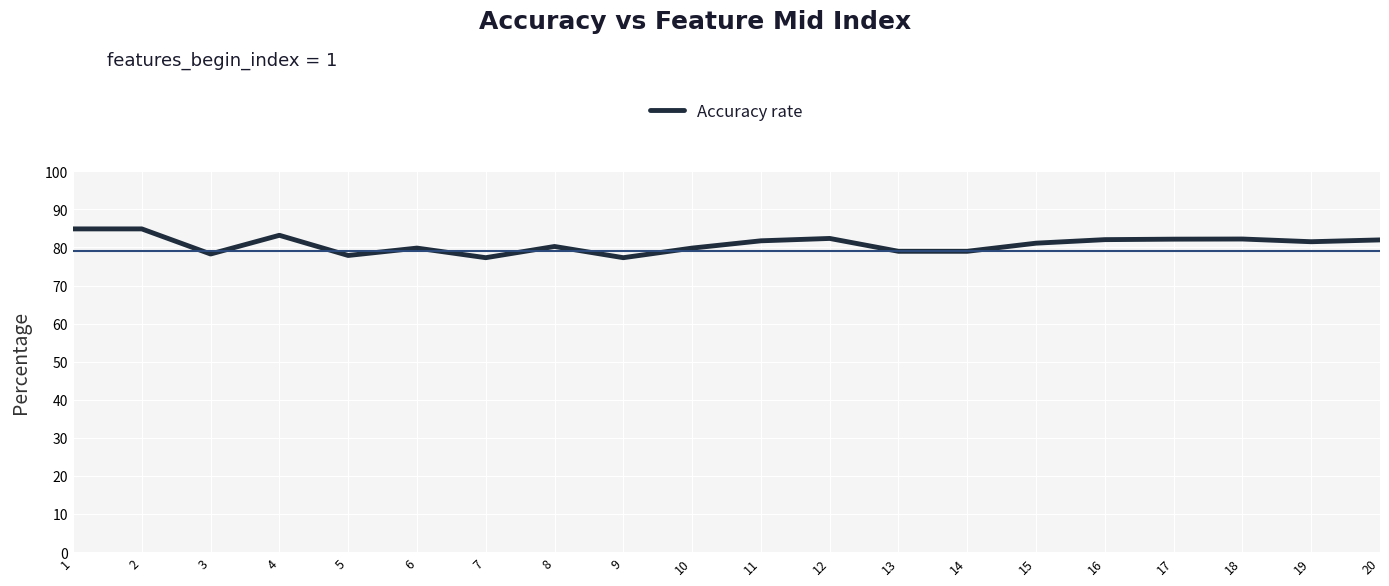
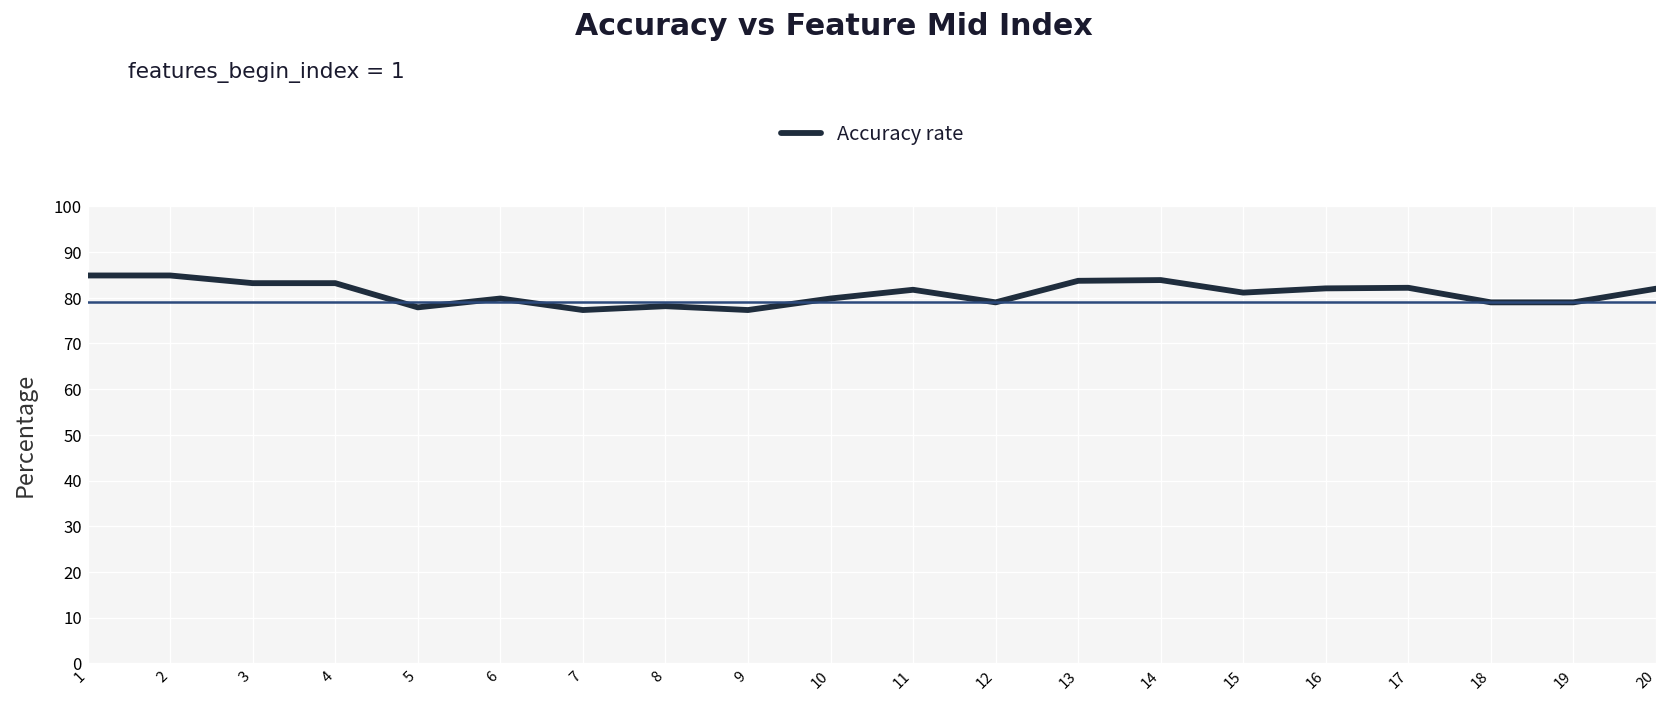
3: 78 -> 83
8: 80 -> 78
12: 82 -> 79
13: 79 -> 84
14: 79 -> 84
18: 82 -> 79
19: 82 -> 79
